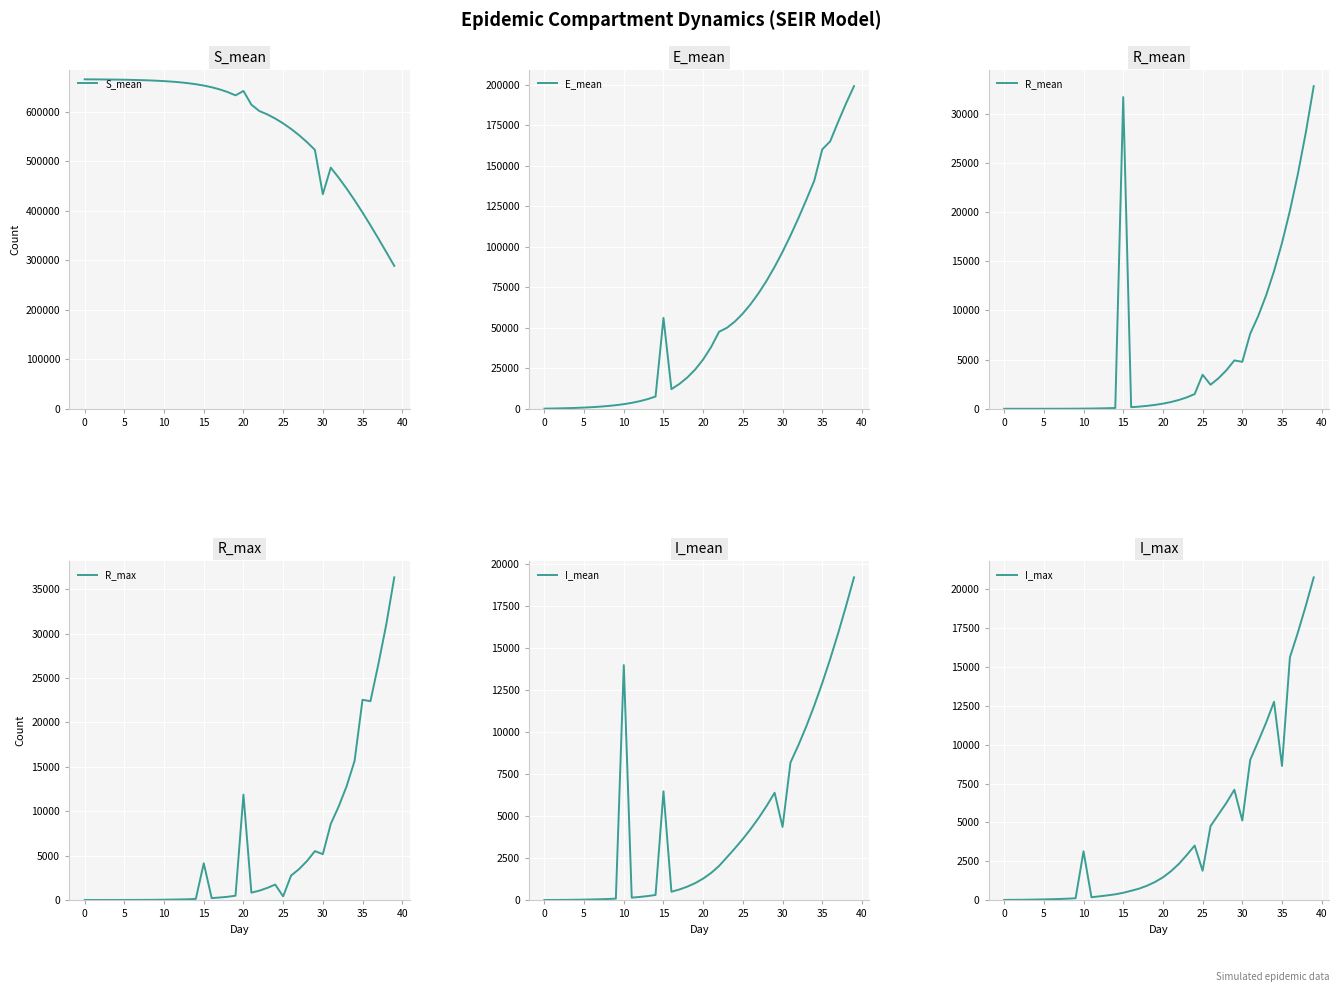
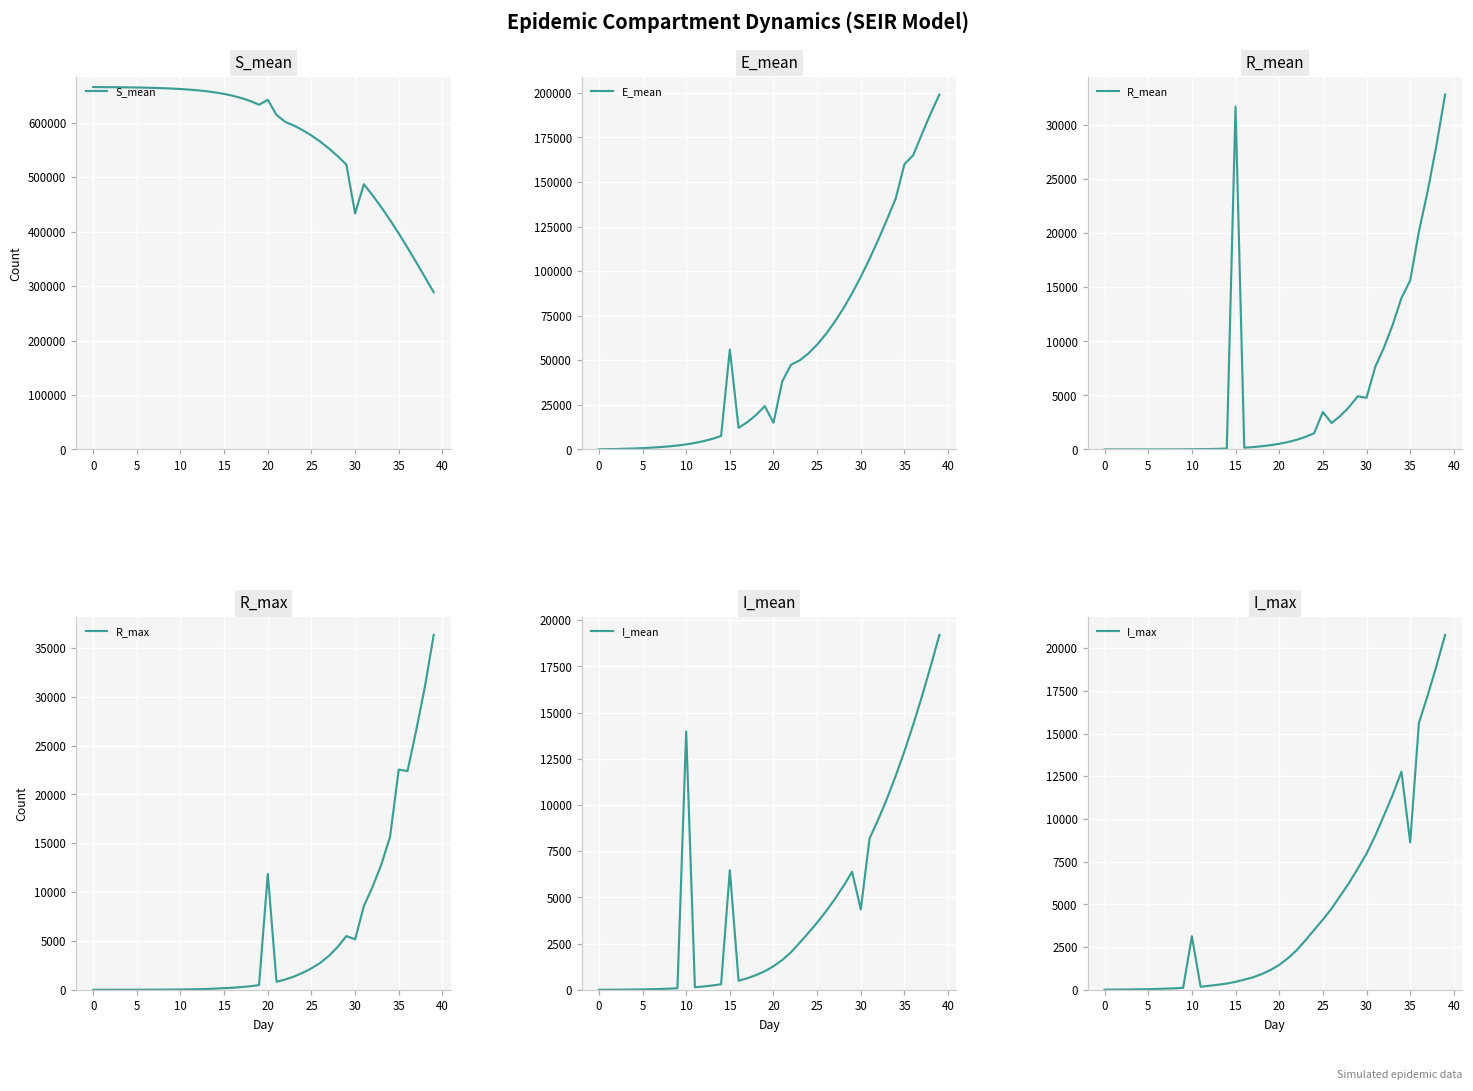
E_mean, 20: 30000 -> 15000
R_mean, 35: 17000 -> 16000
R_max, 15: 4000 -> 0
R_max, 25: 0 -> 2000
I_max, 25: 1900 -> 4100
I_max, 30: 5100 -> 8000
